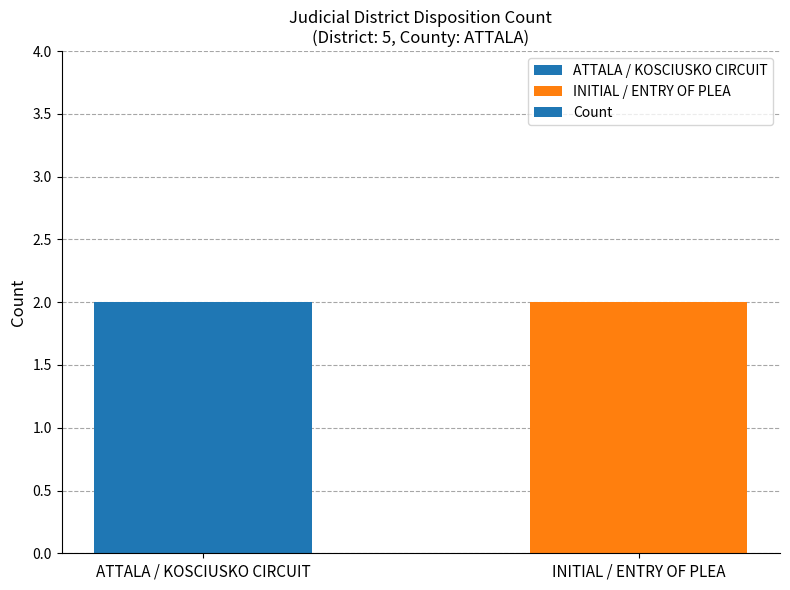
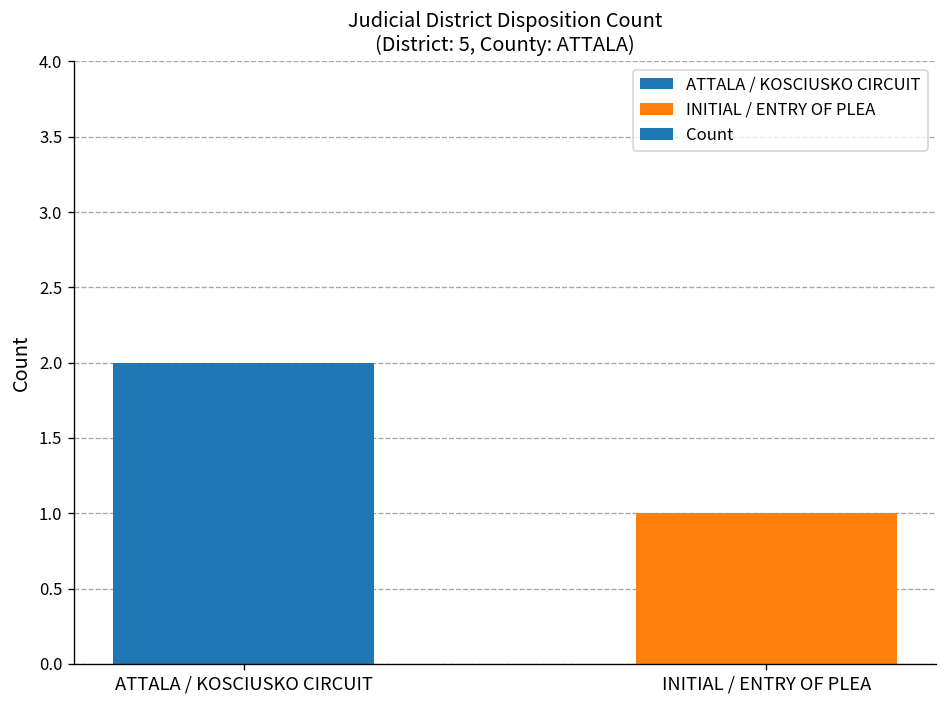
INITIAL / ENTRY OF PLEA: 2 -> 1
